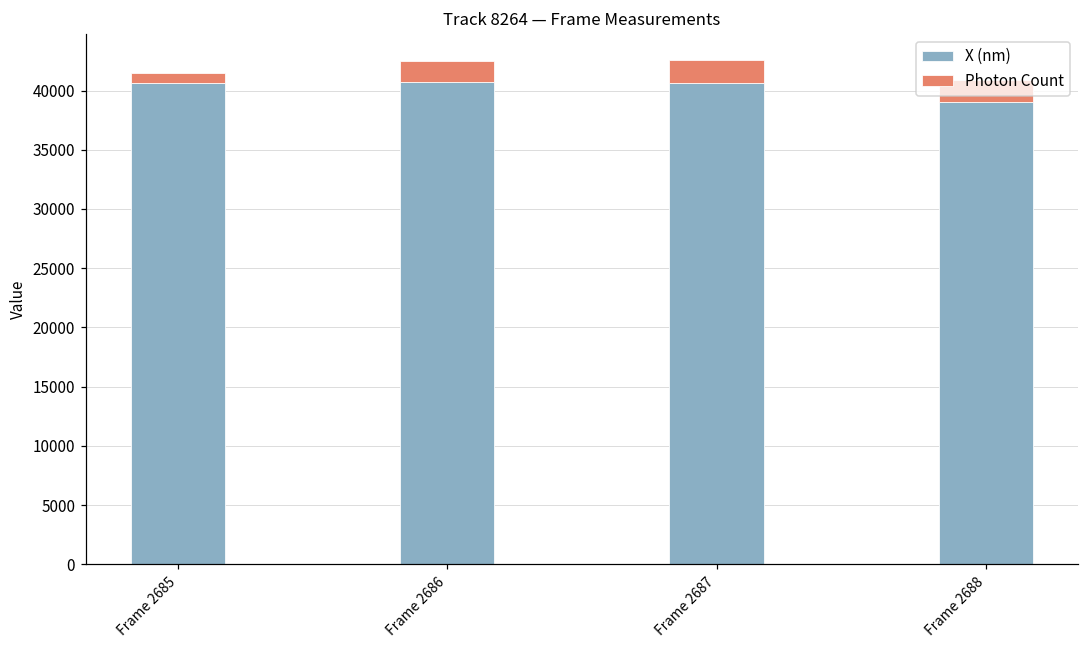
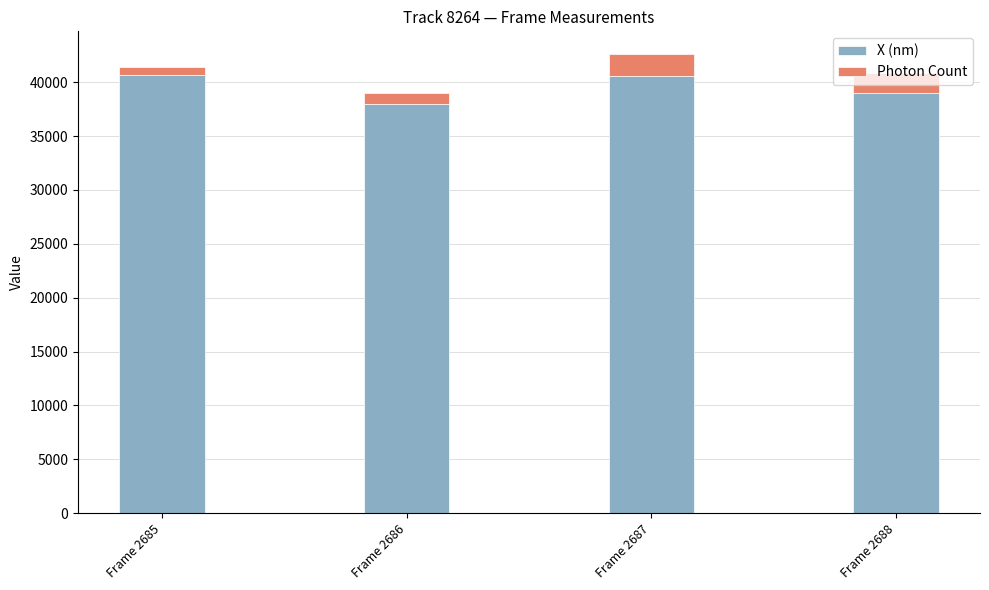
X (nm), Frame 2686: 40700 -> 37900
Photon Count, Frame 2686: 1800 -> 1100
